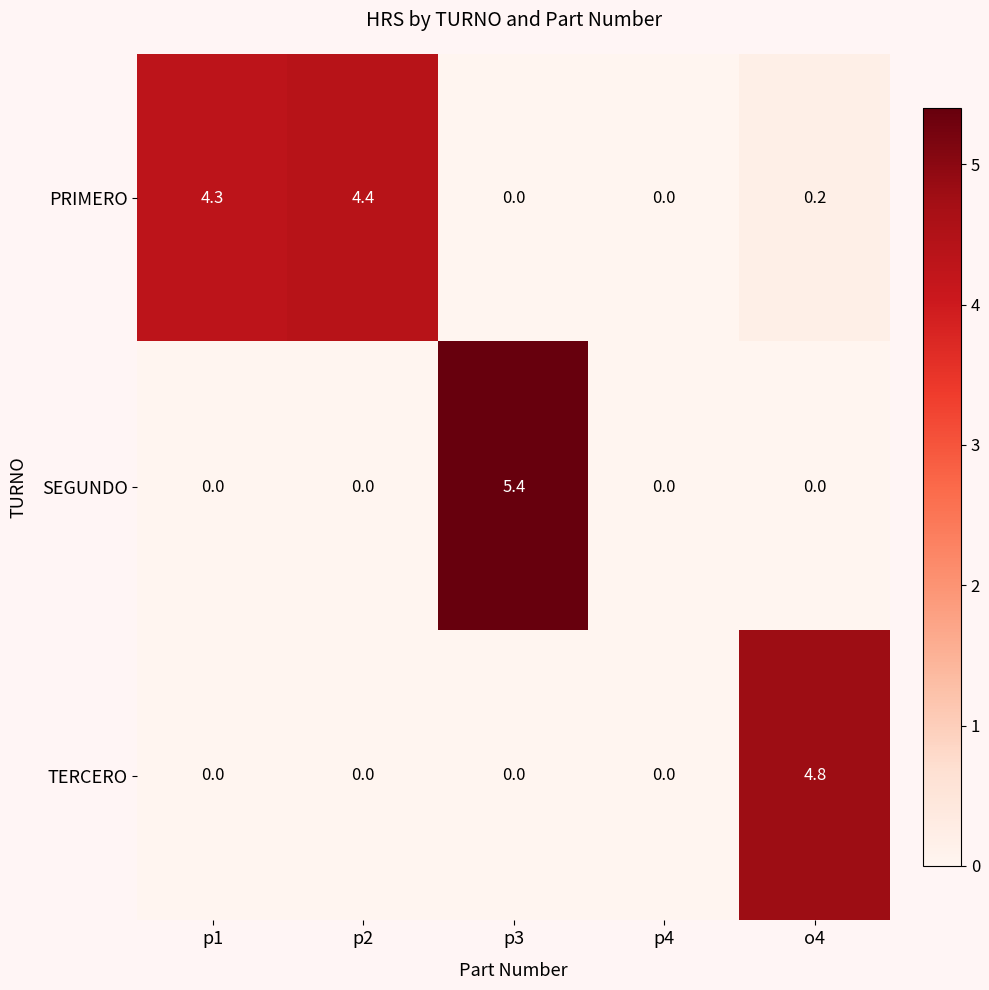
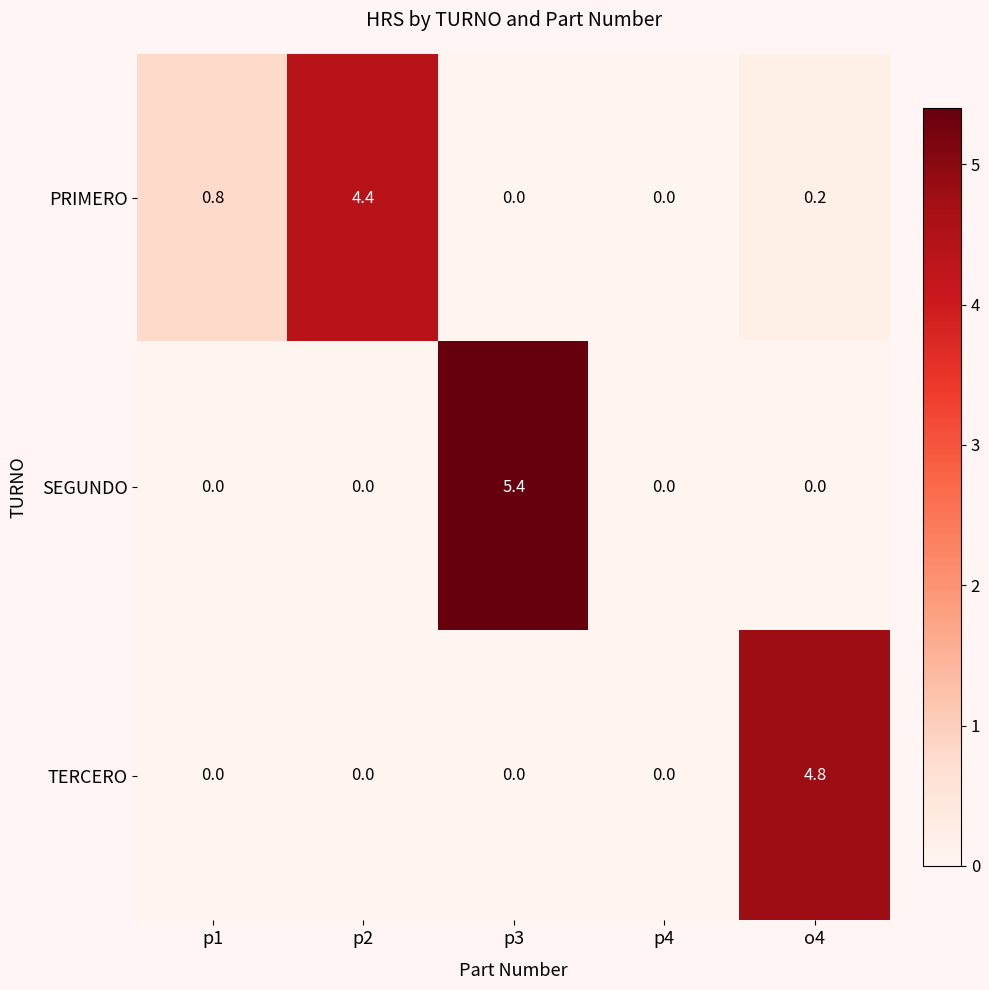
PRIMERO, p1: 4.3 -> 0.8
